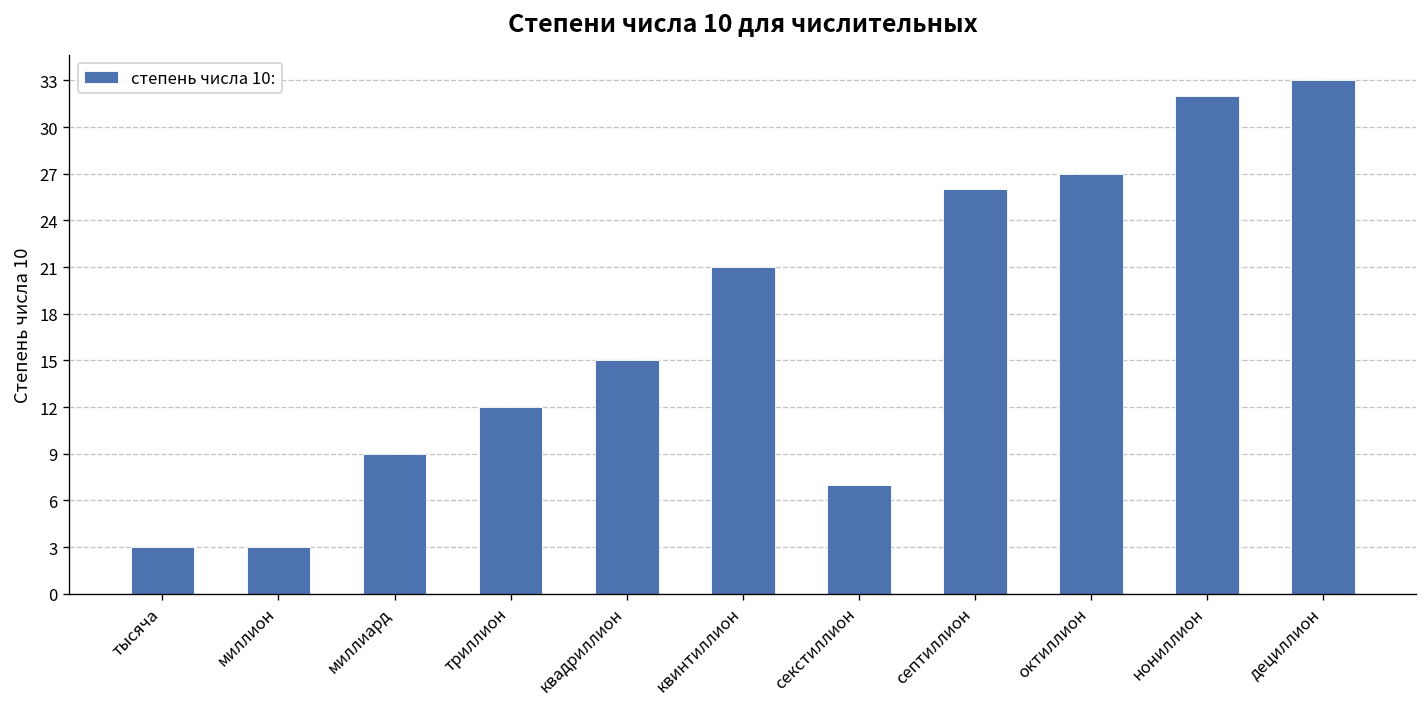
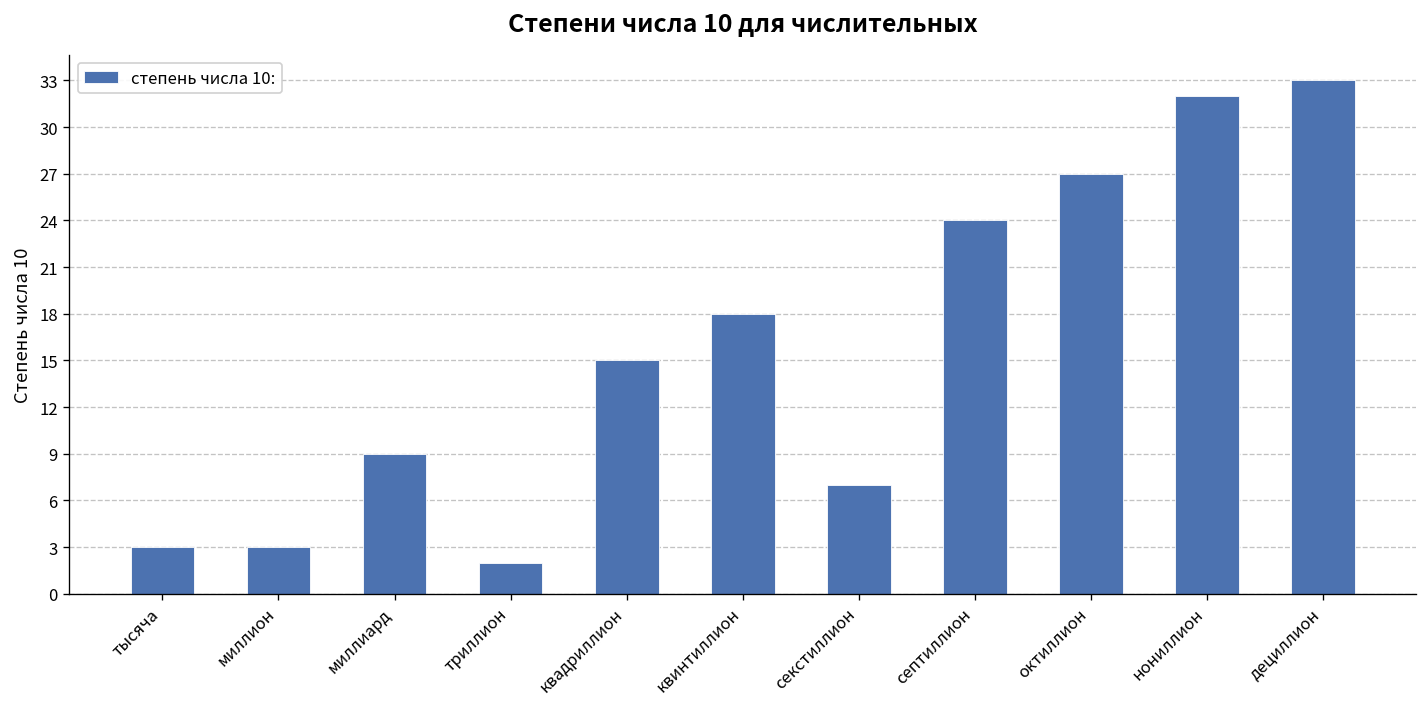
триллион: 12 -> 2
квинтиллион: 21 -> 18
септиллион: 26 -> 24
